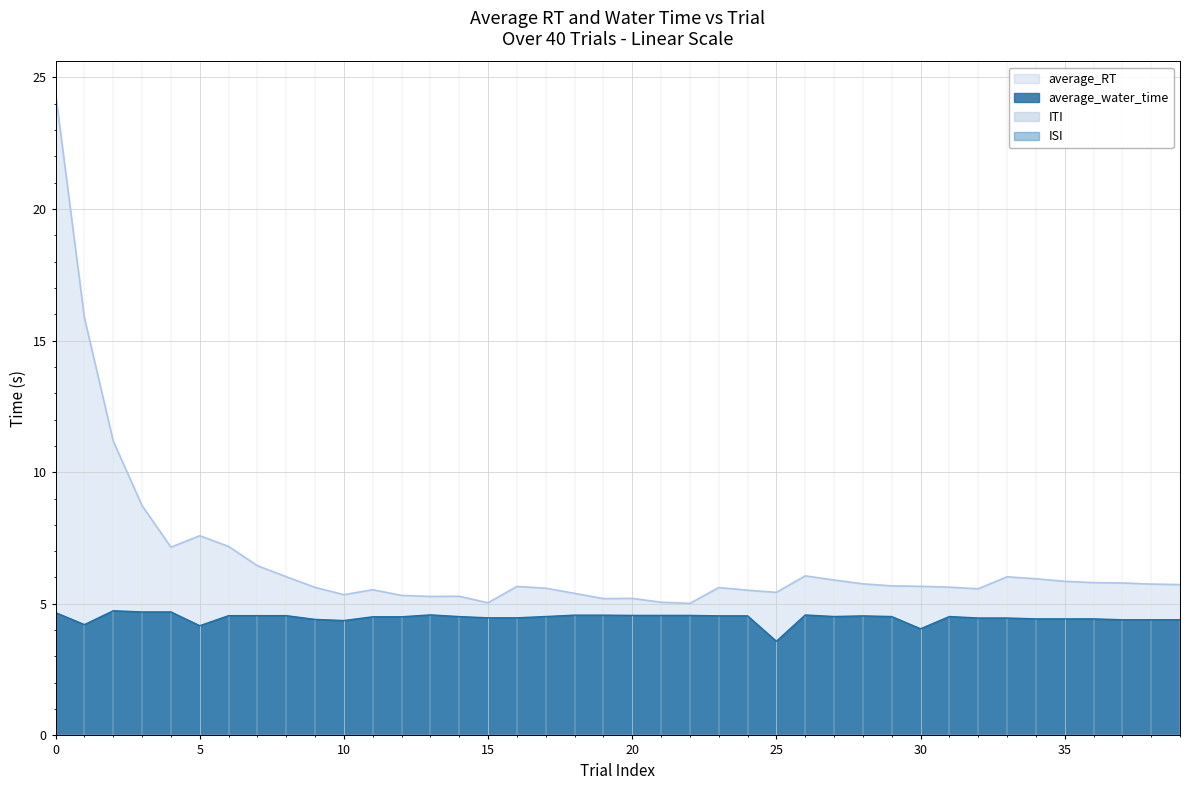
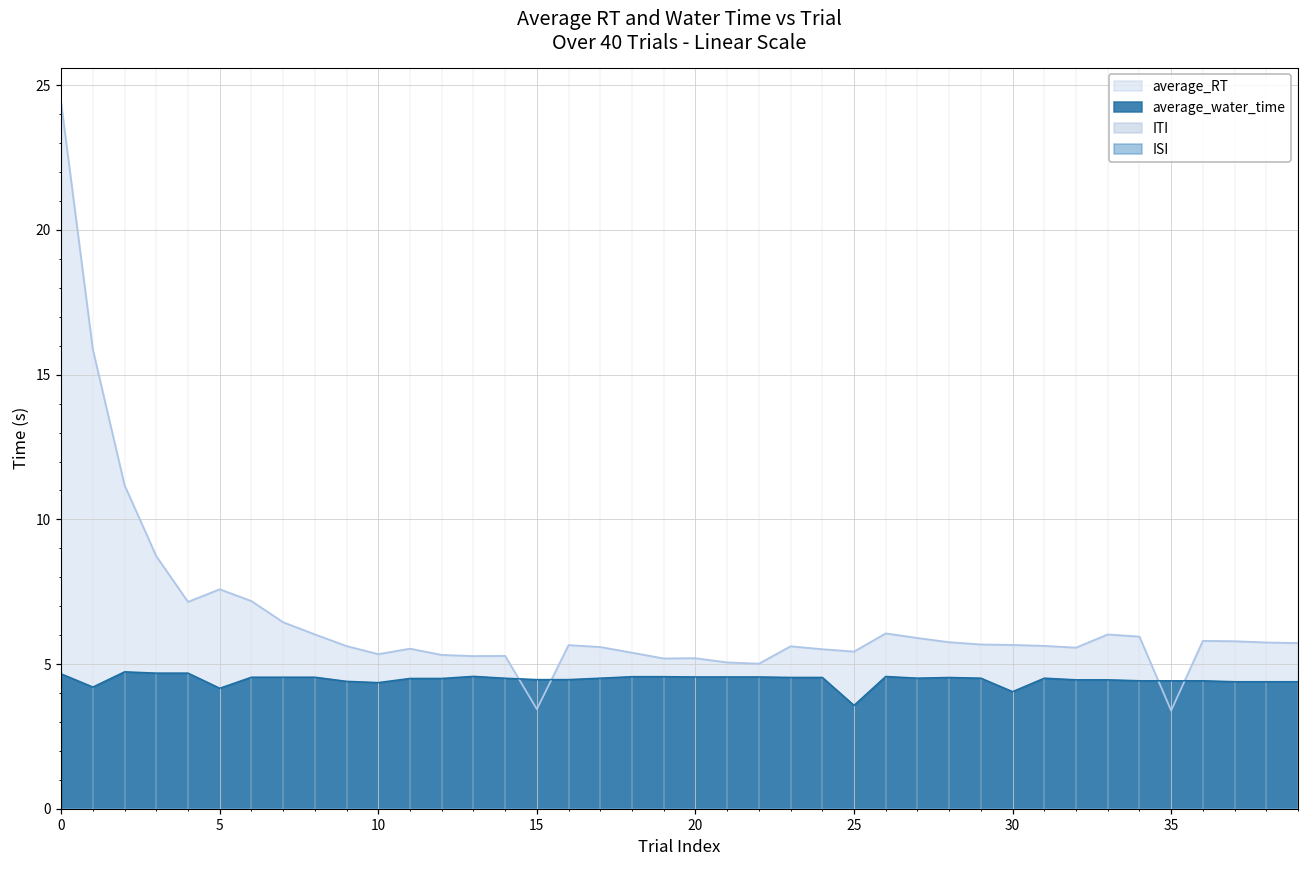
average_RT, 15: 5.0 -> 3.4
average_RT, 35: 5.9 -> 3.4
